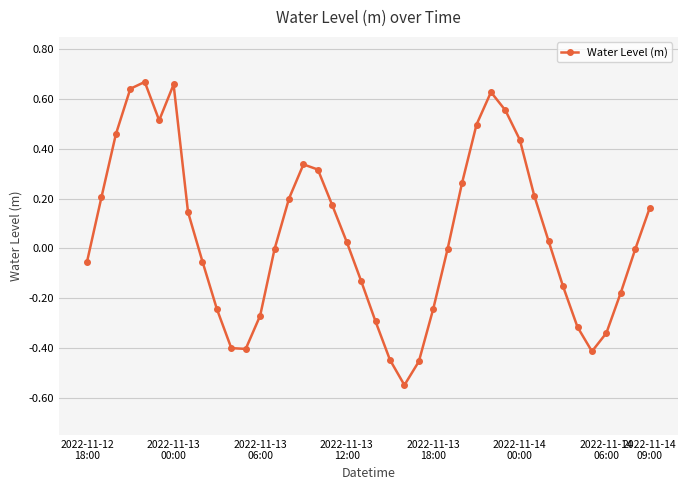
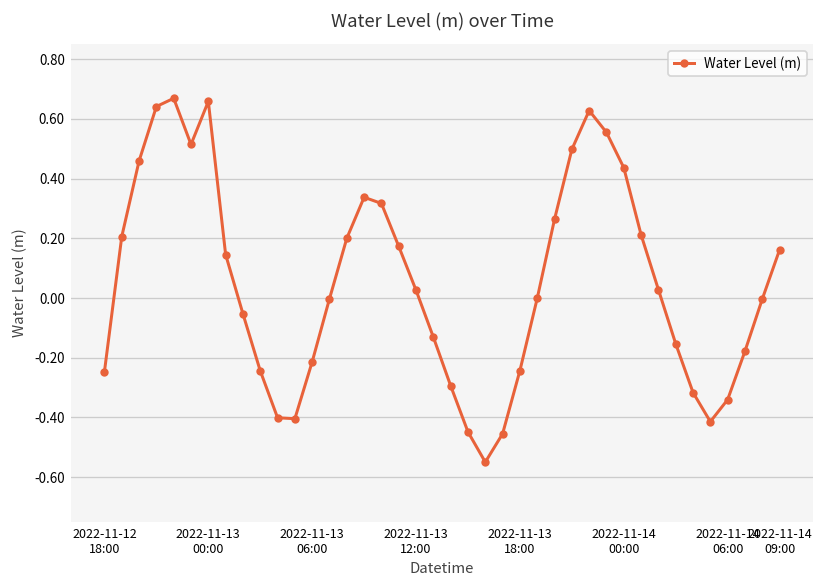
2022-11-12 18:00: -0.05 -> -0.25
2022-11-13 06:00: -0.27 -> -0.21
